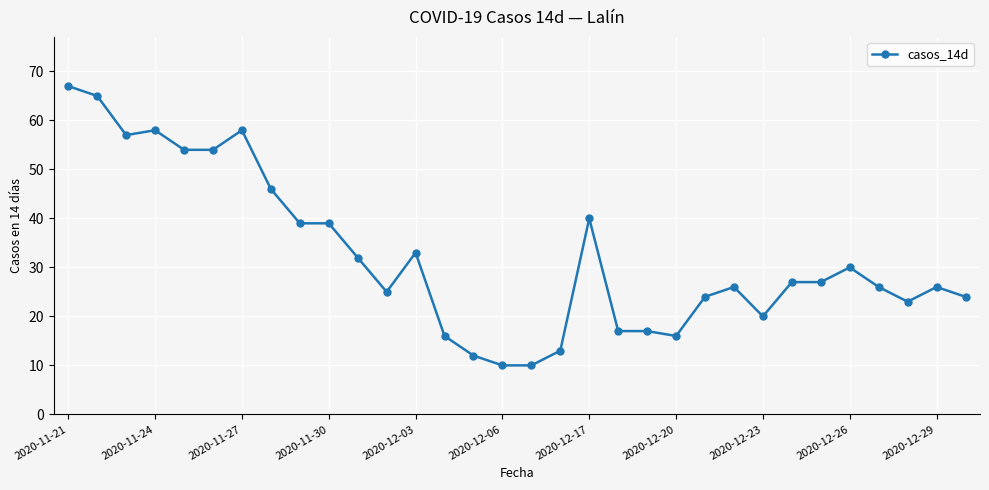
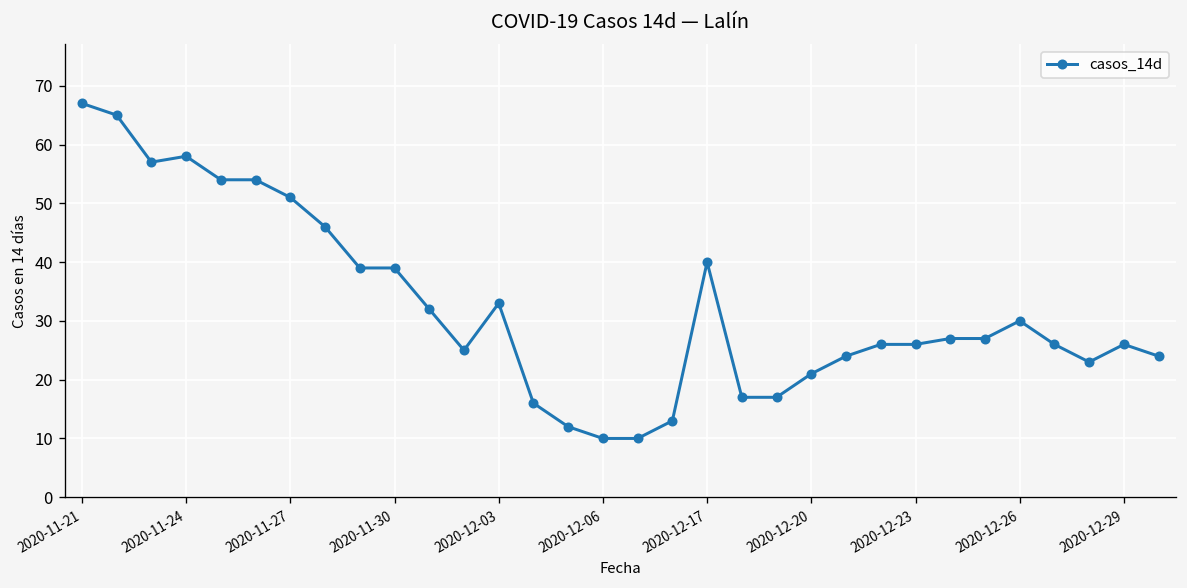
2020-11-27: 58 -> 51
2020-12-20: 16 -> 21
2020-12-23: 20 -> 26
